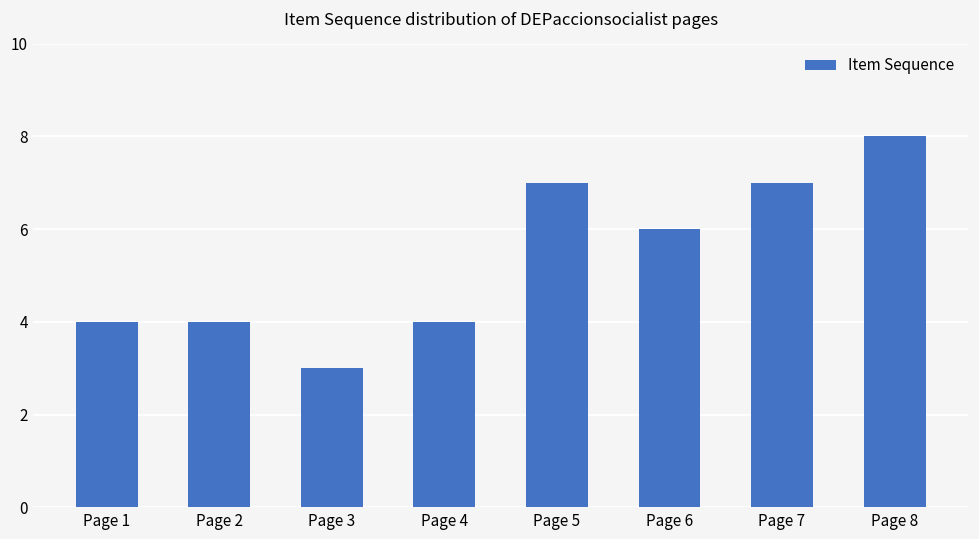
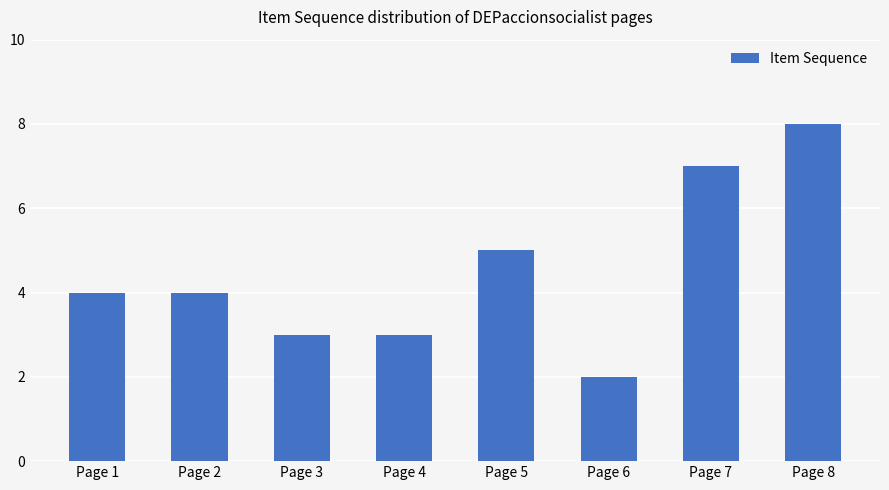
Page 4: 4 -> 3
Page 5: 7 -> 5
Page 6: 6 -> 2
